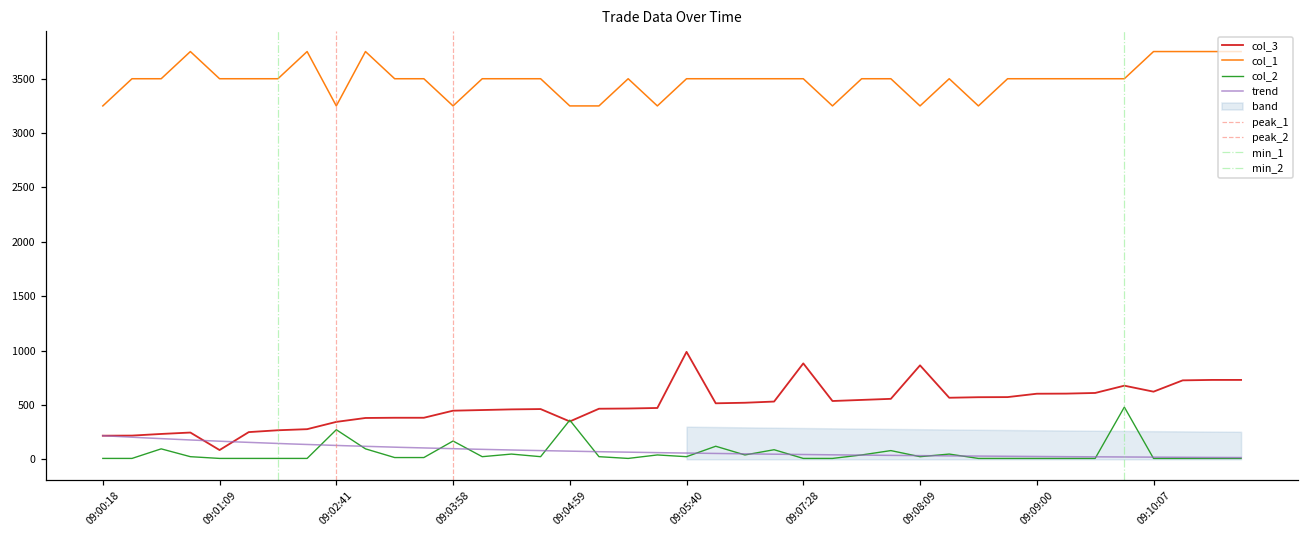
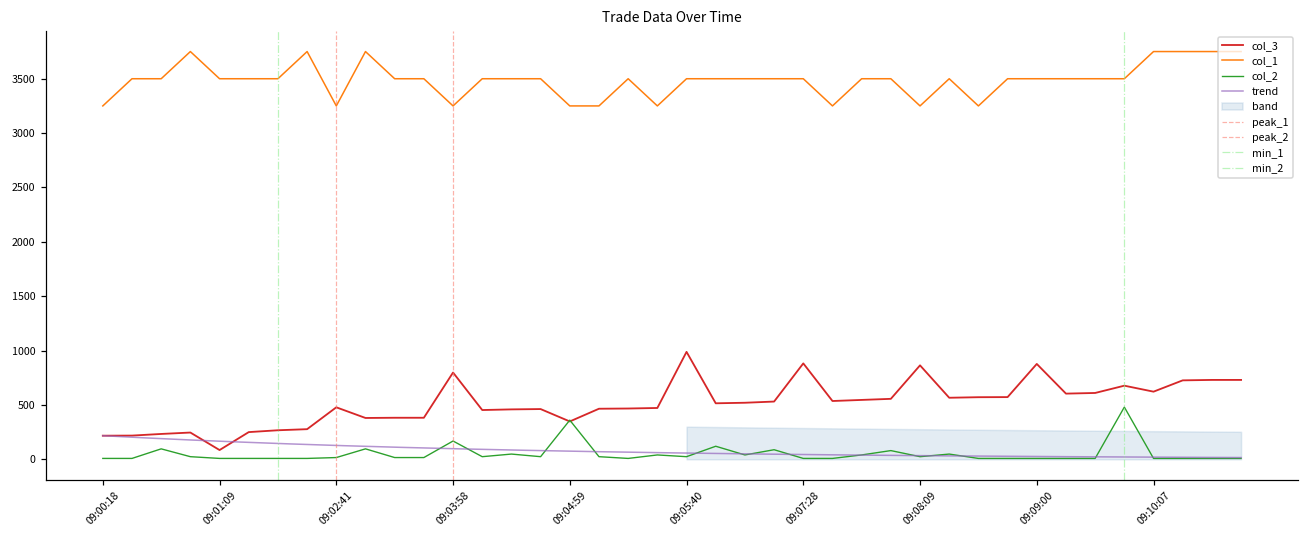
col_3, 09:02:41: 300 -> 500
col_2, 09:02:41: 300 -> 0
col_3, 09:03:58: 400 -> 800
col_3, 09:09:00: 600 -> 900
